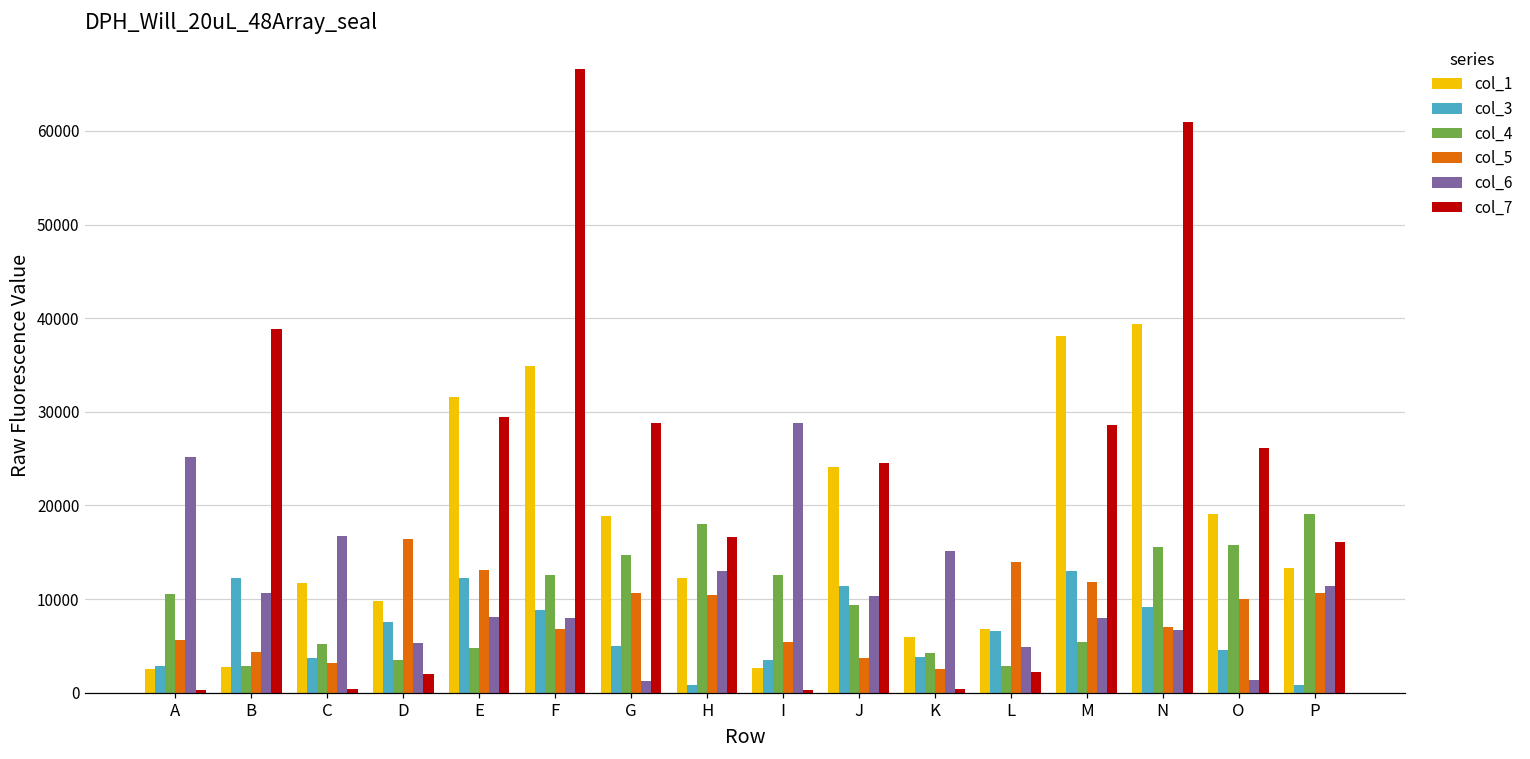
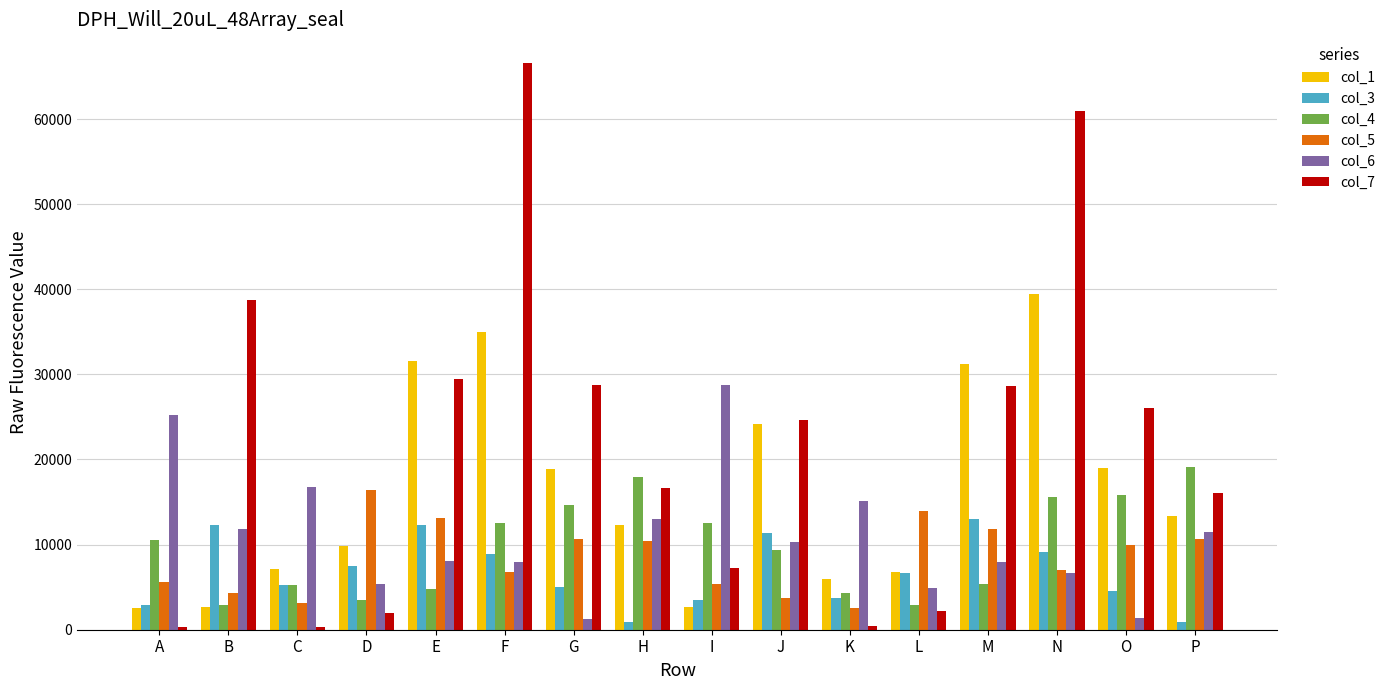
col_6, B: 11000 -> 12000
col_1, C: 12000 -> 7000
col_3, C: 4000 -> 5000
col_7, I: 0 -> 7000
col_1, M: 38000 -> 31000
